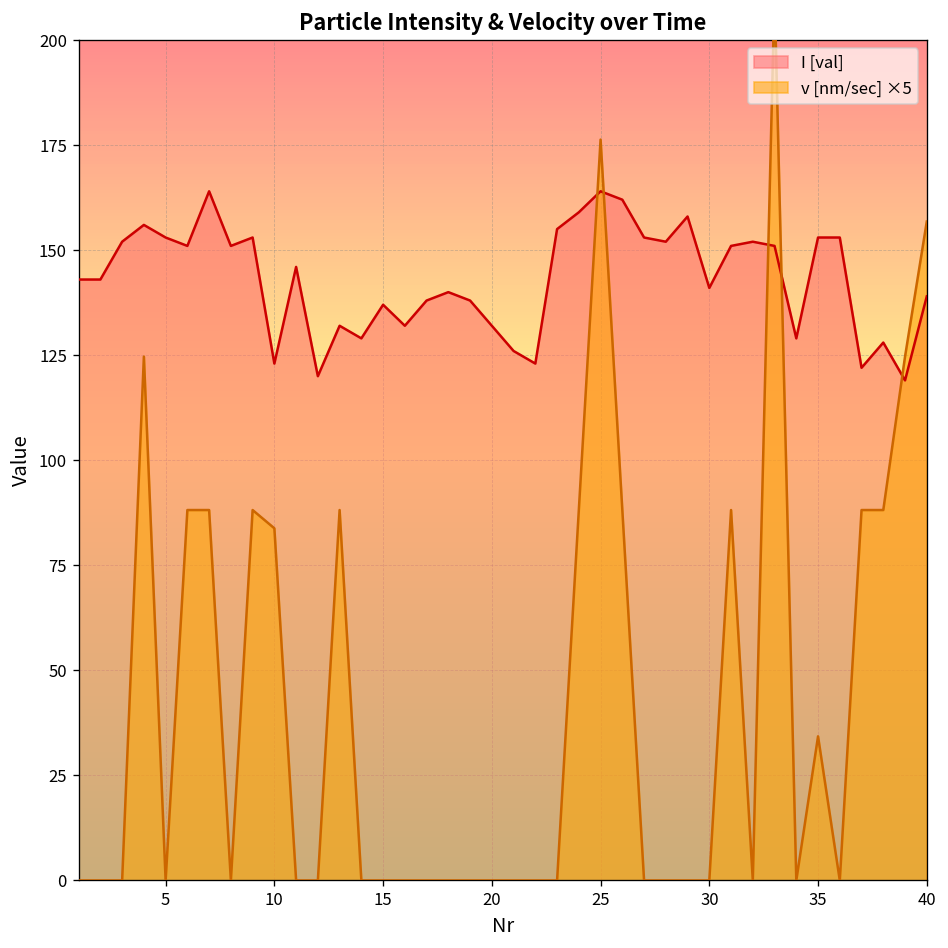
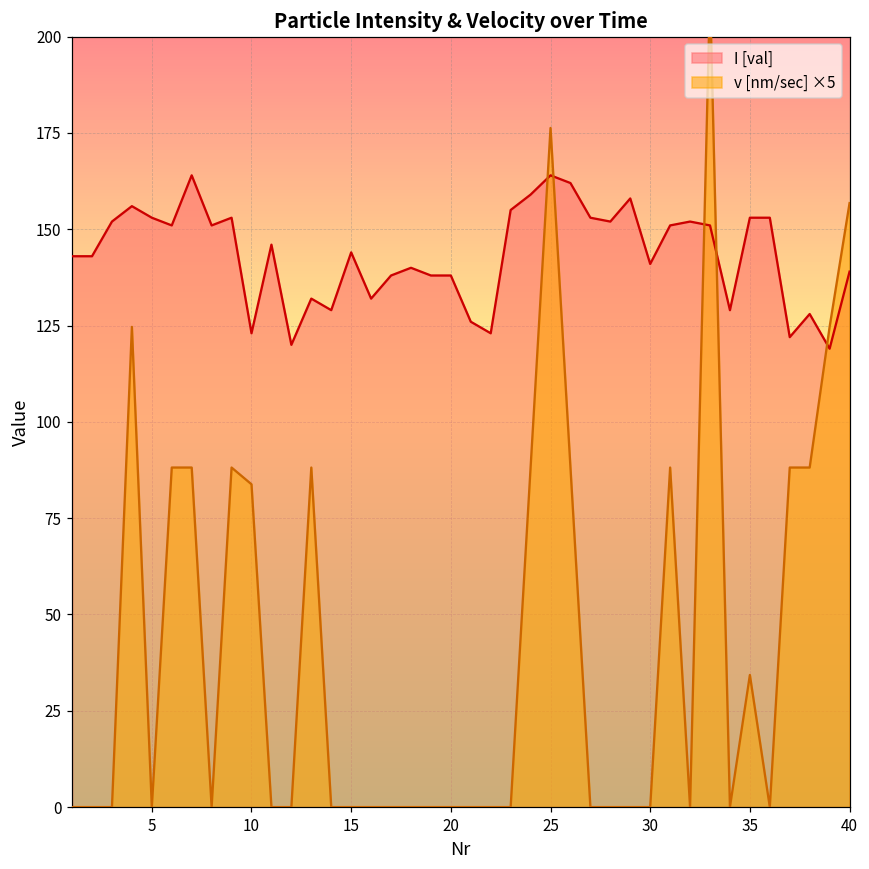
I [val], 15: 137 -> 144
I [val], 20: 132 -> 138
